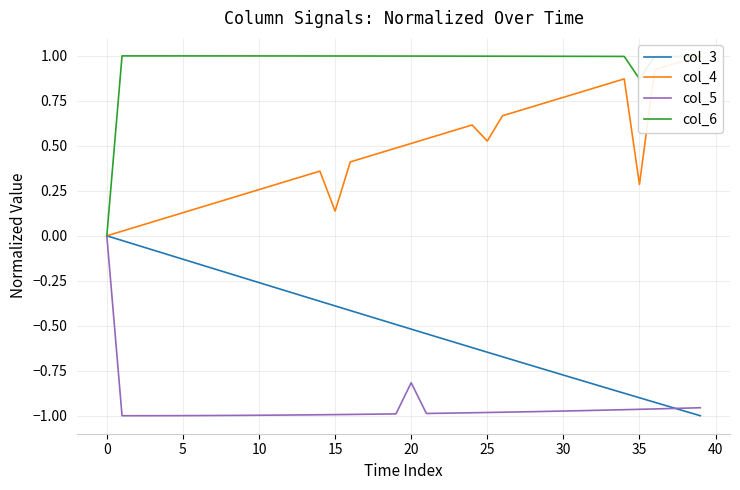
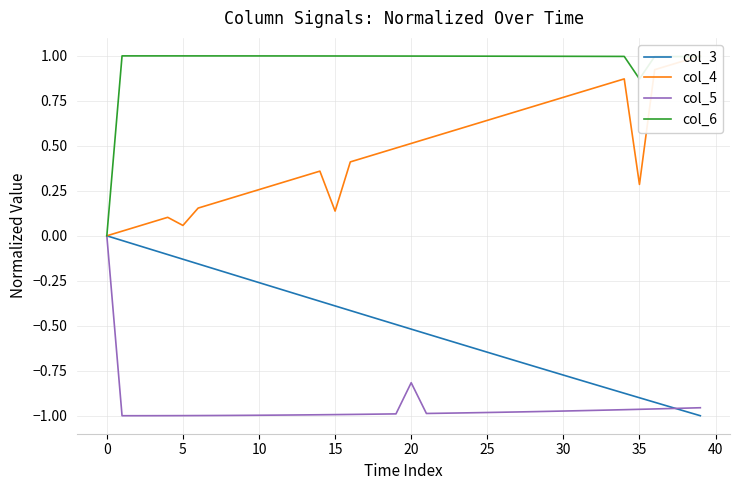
col_4, 5: 0.13 -> 0.06
col_4, 25: 0.53 -> 0.64
